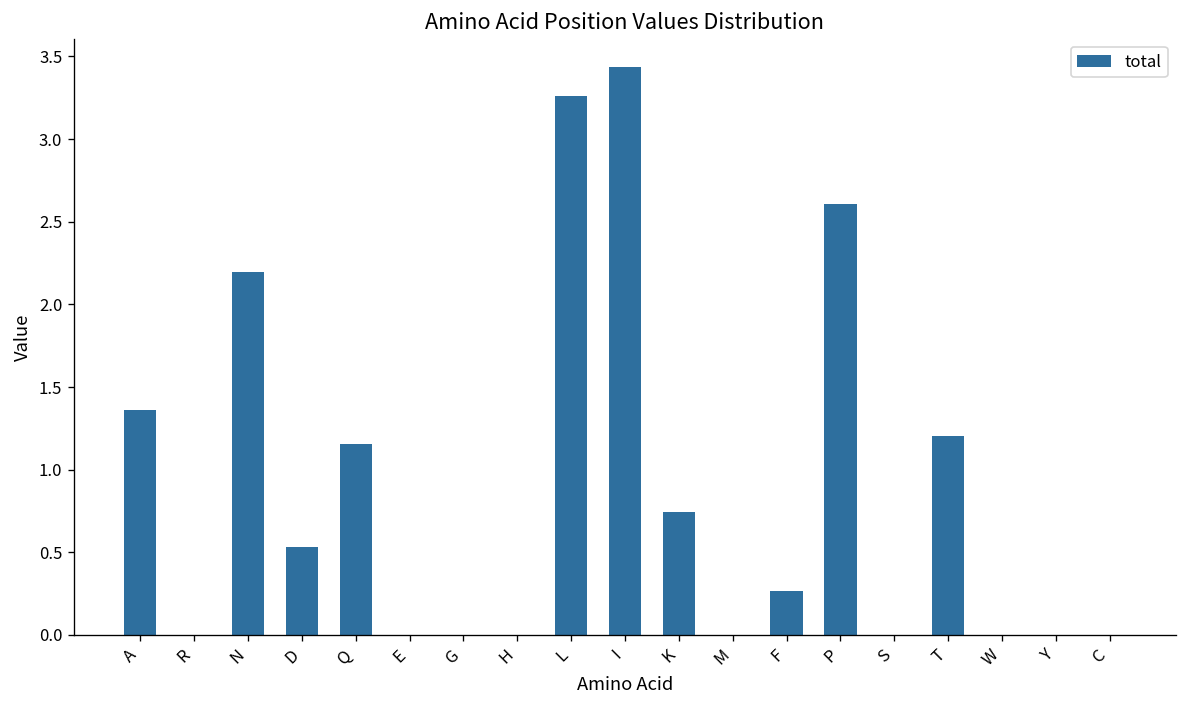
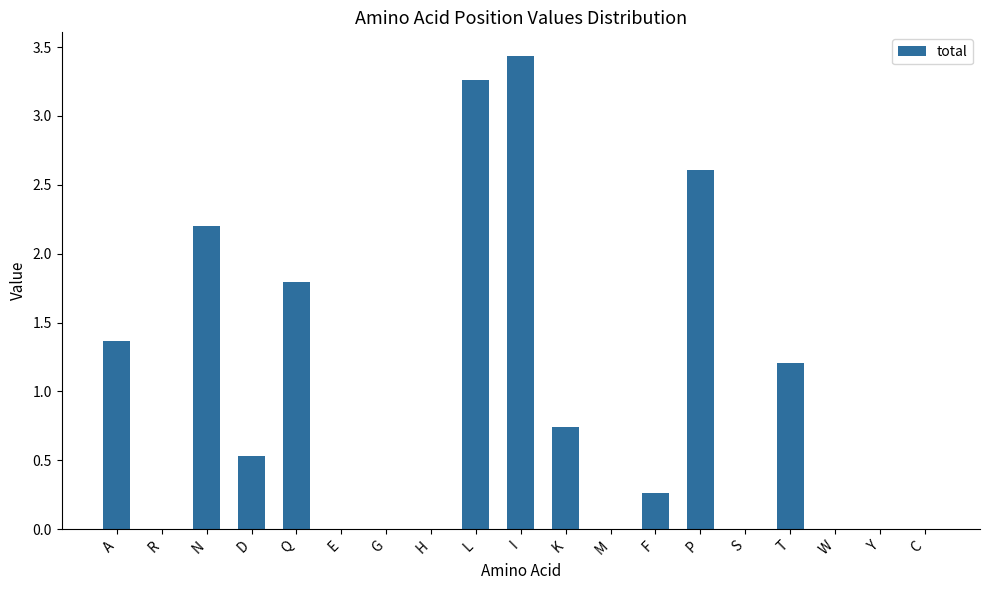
Q: 1.16 -> 1.79
